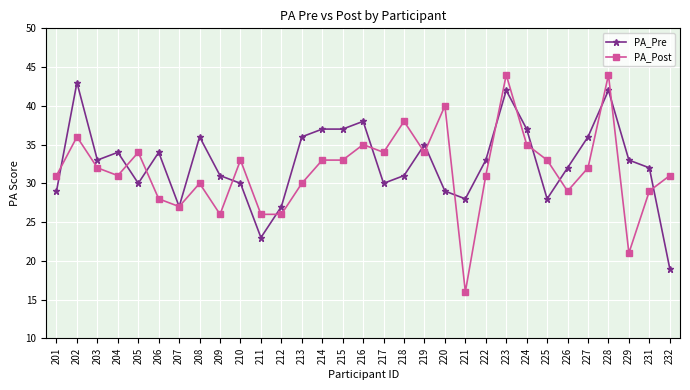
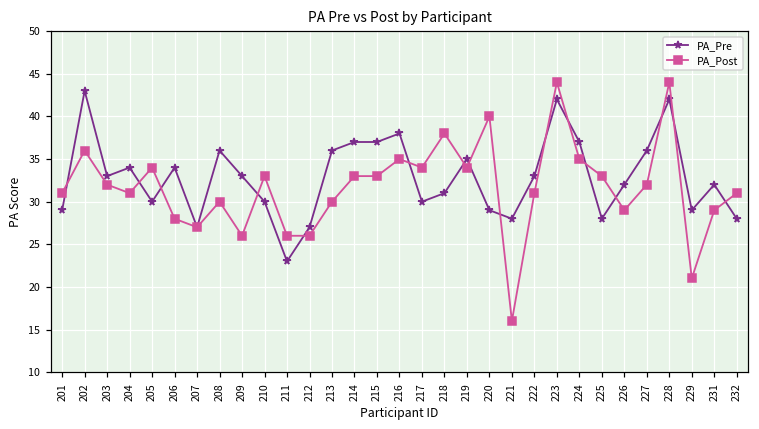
PA_Pre, 209: 31 -> 33
PA_Pre, 229: 33 -> 29
PA_Pre, 232: 19 -> 28
